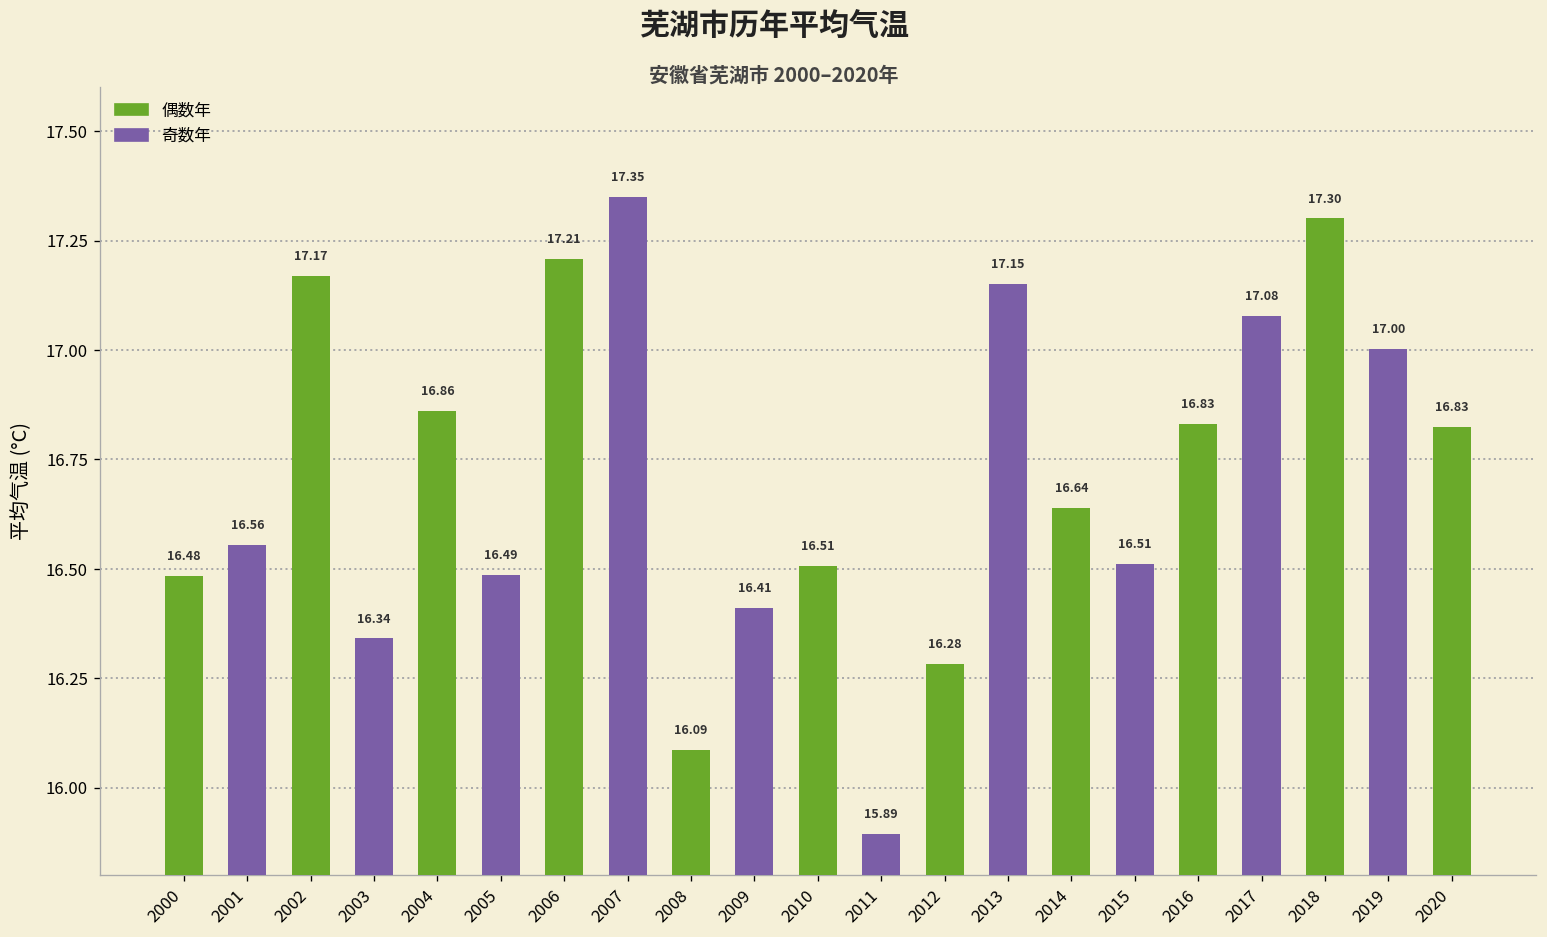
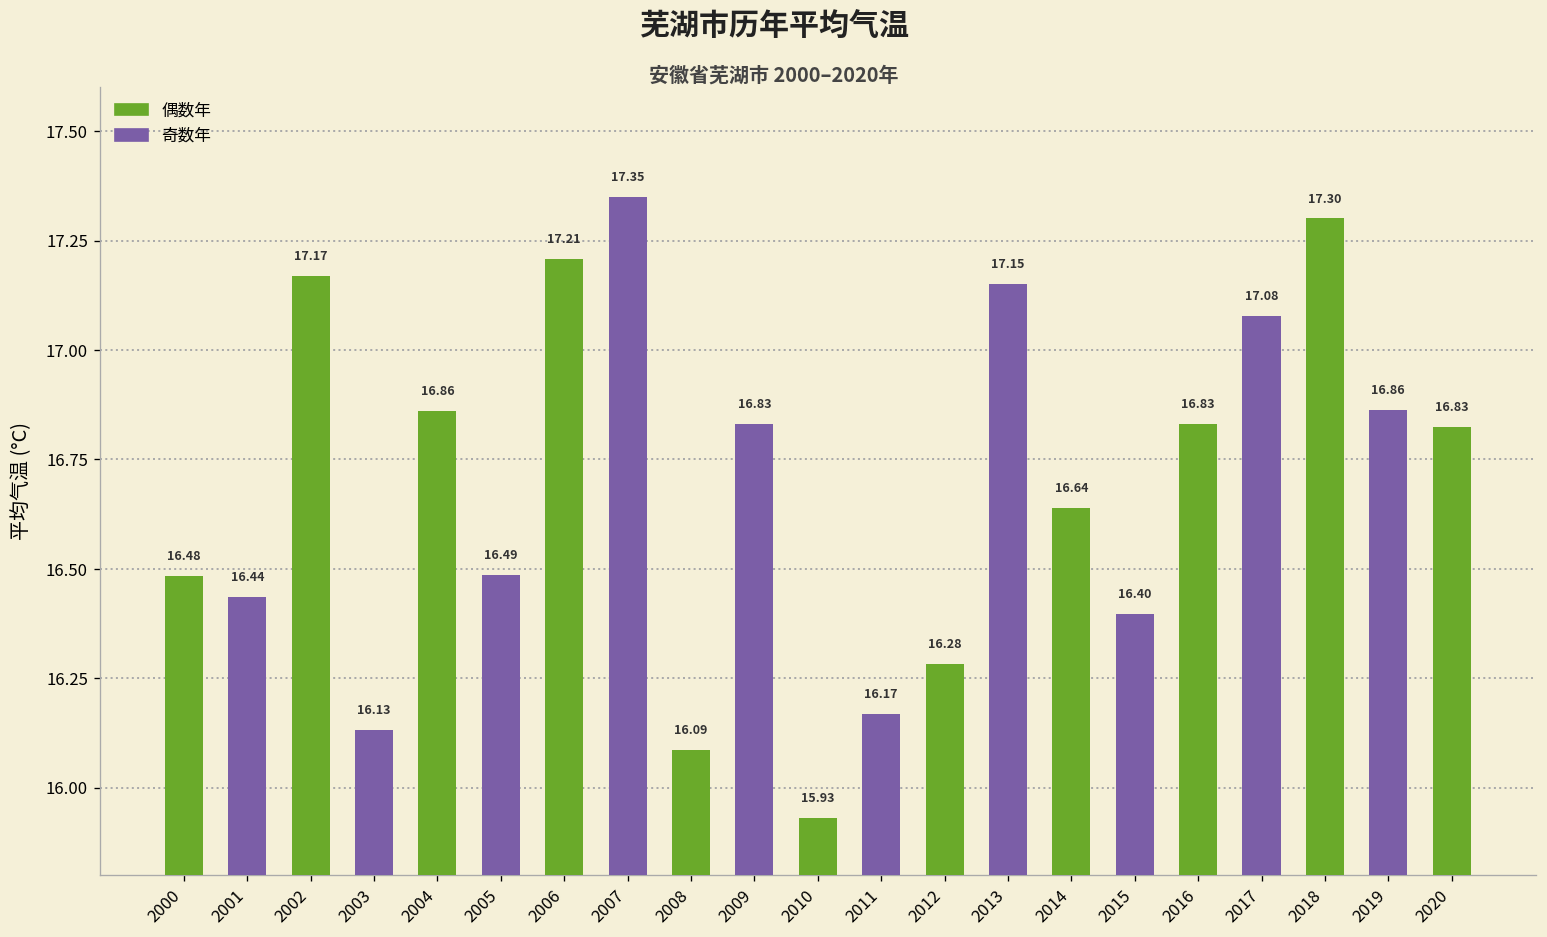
2001: 16.56 -> 16.44
2003: 16.34 -> 16.13
2009: 16.41 -> 16.83
2010: 16.51 -> 15.93
2011: 15.89 -> 16.17
2015: 16.51 -> 16.40
2019: 17.00 -> 16.86
